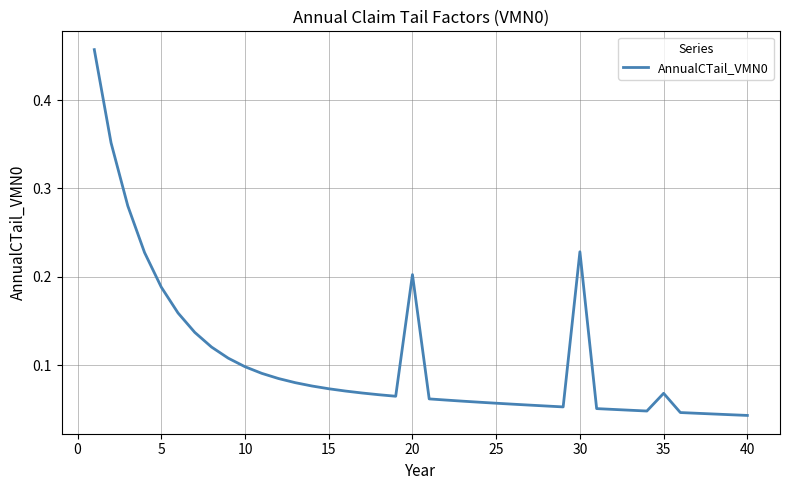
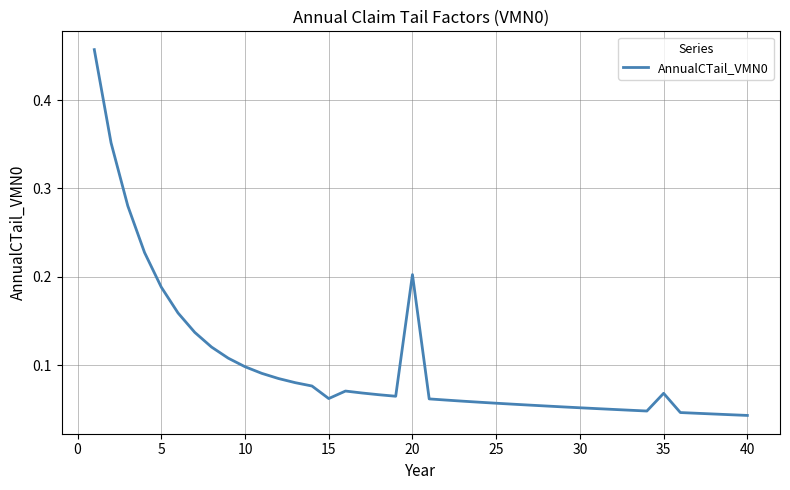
15: 0.07 -> 0.06
30: 0.23 -> 0.05
